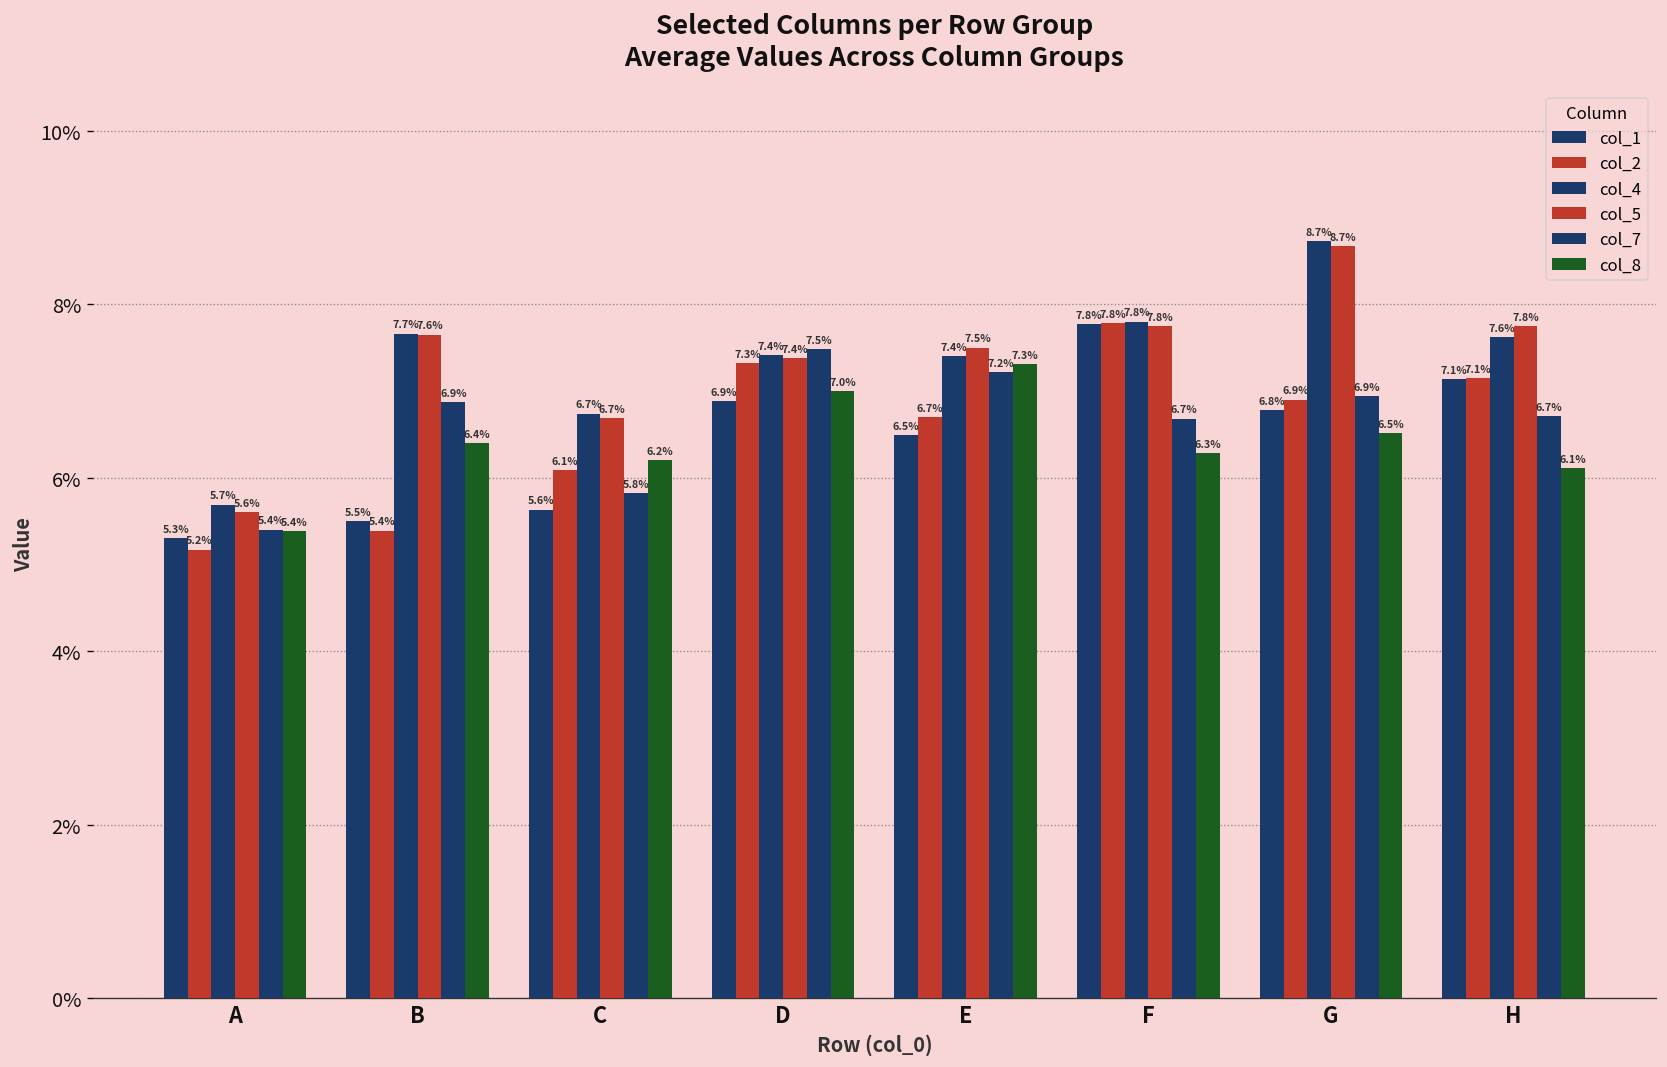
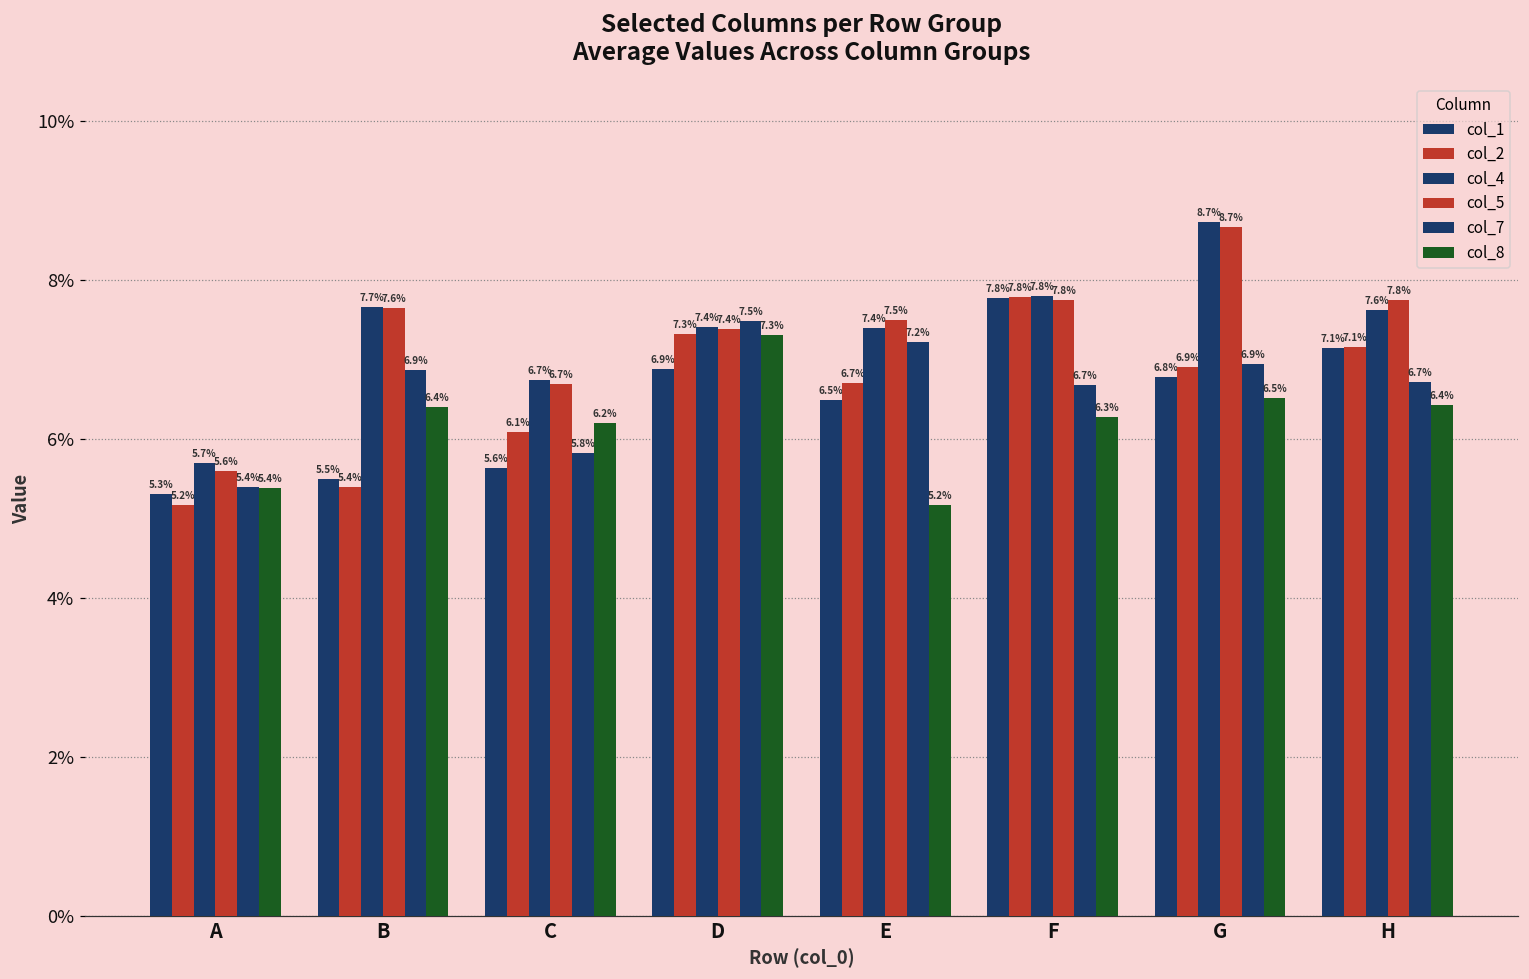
col_8, D: 7.0% -> 7.3%
col_8, E: 7.3% -> 5.2%
col_8, H: 6.1% -> 6.4%
